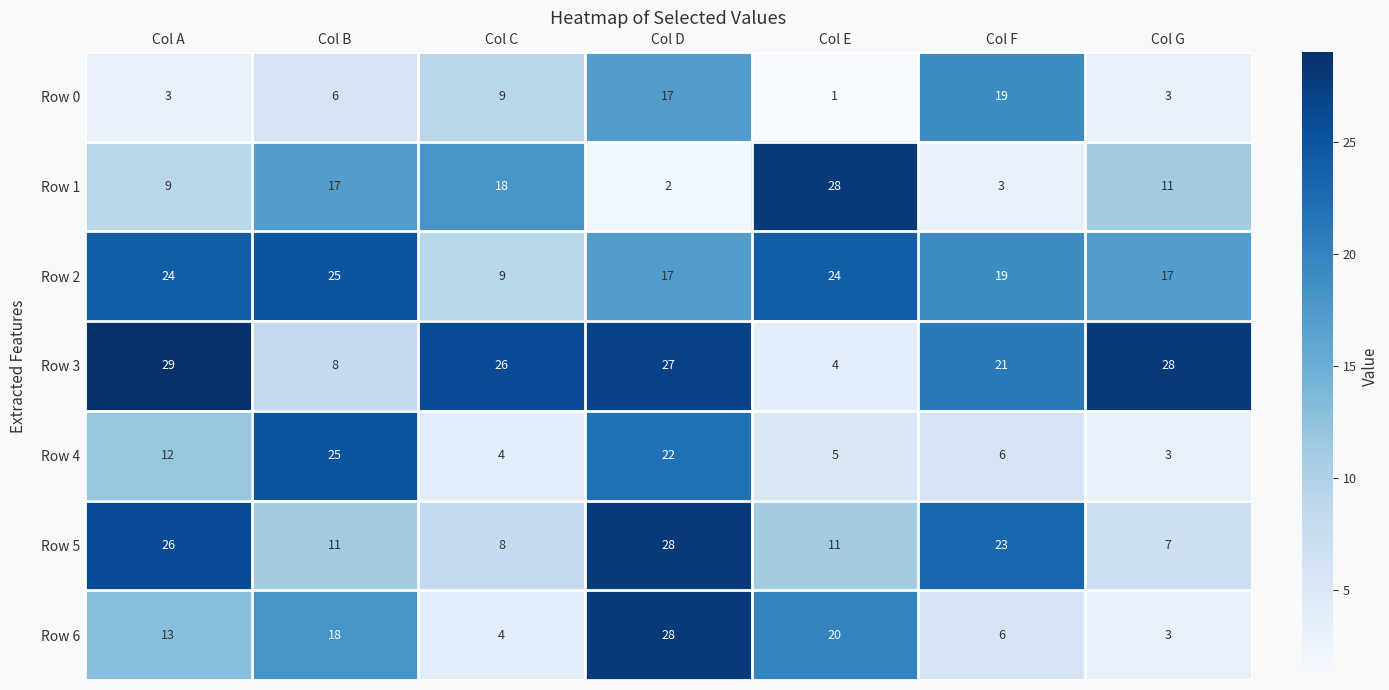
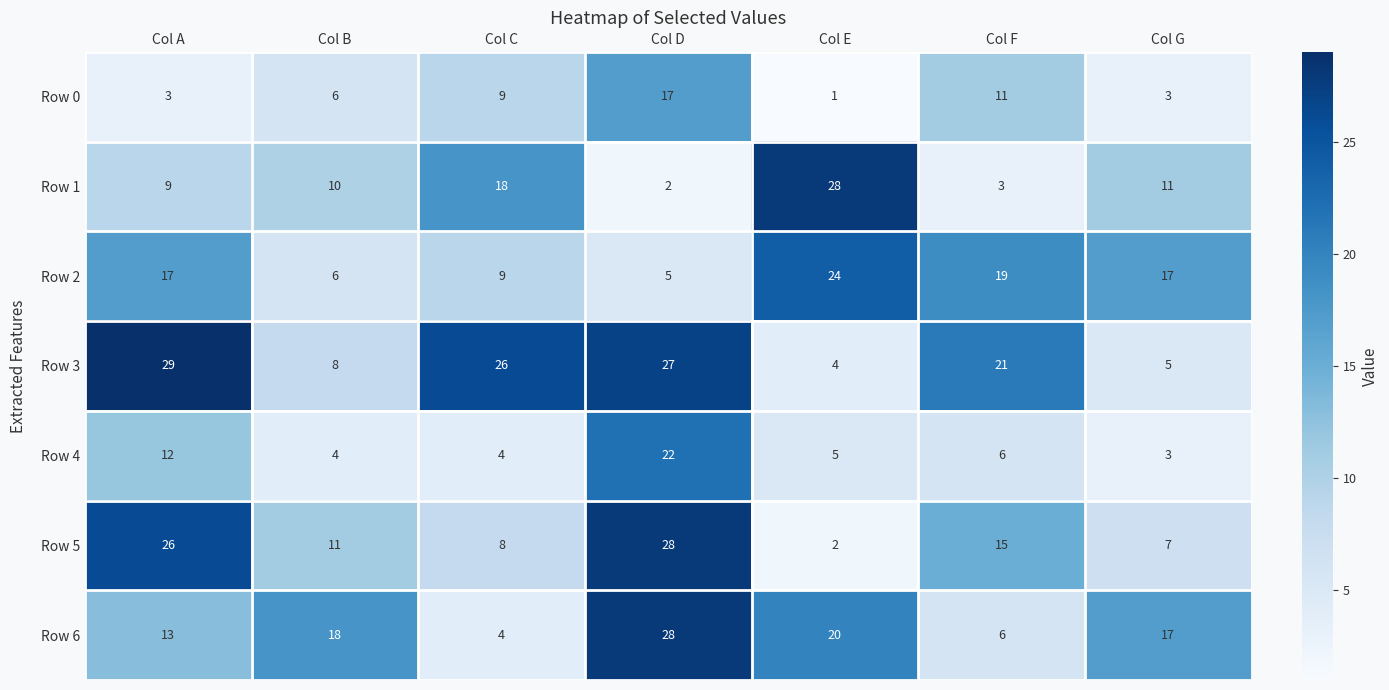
Row 0, Col F: 19 -> 11
Row 1, Col B: 17 -> 10
Row 2, Col A: 24 -> 17
Row 2, Col B: 25 -> 6
Row 2, Col D: 17 -> 5
Row 3, Col G: 28 -> 5
Row 4, Col B: 25 -> 4
Row 5, Col E: 11 -> 2
Row 5, Col F: 23 -> 15
Row 6, Col G: 3 -> 17
